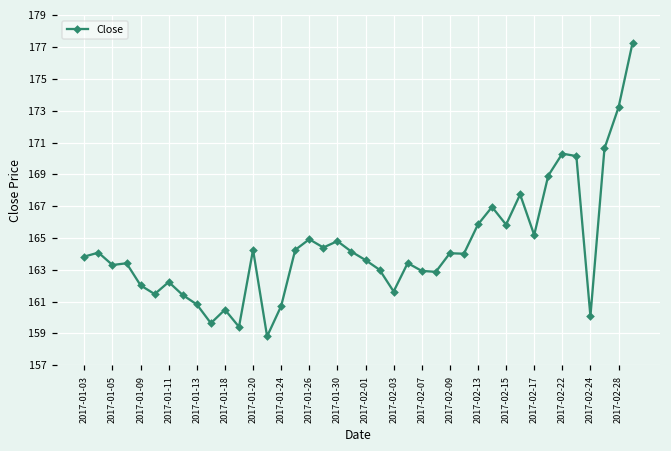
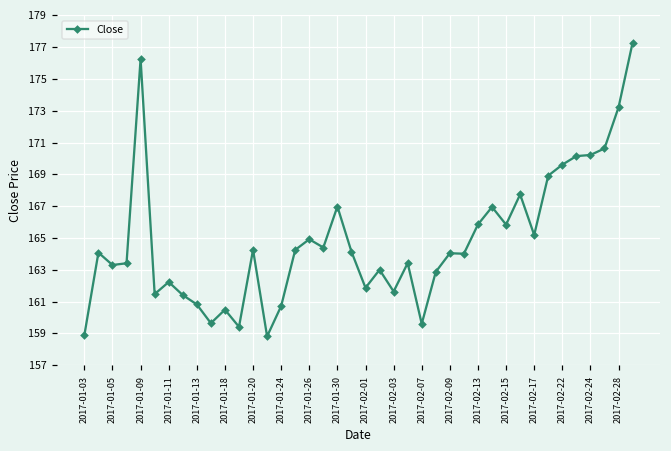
2017-01-03: 163.8 -> 158.9
2017-01-09: 162.0 -> 176.3
2017-01-30: 164.8 -> 167.0
2017-02-01: 163.6 -> 161.9
2017-02-07: 162.9 -> 159.6
2017-02-22: 170.3 -> 169.6
2017-02-24: 160.1 -> 170.2
